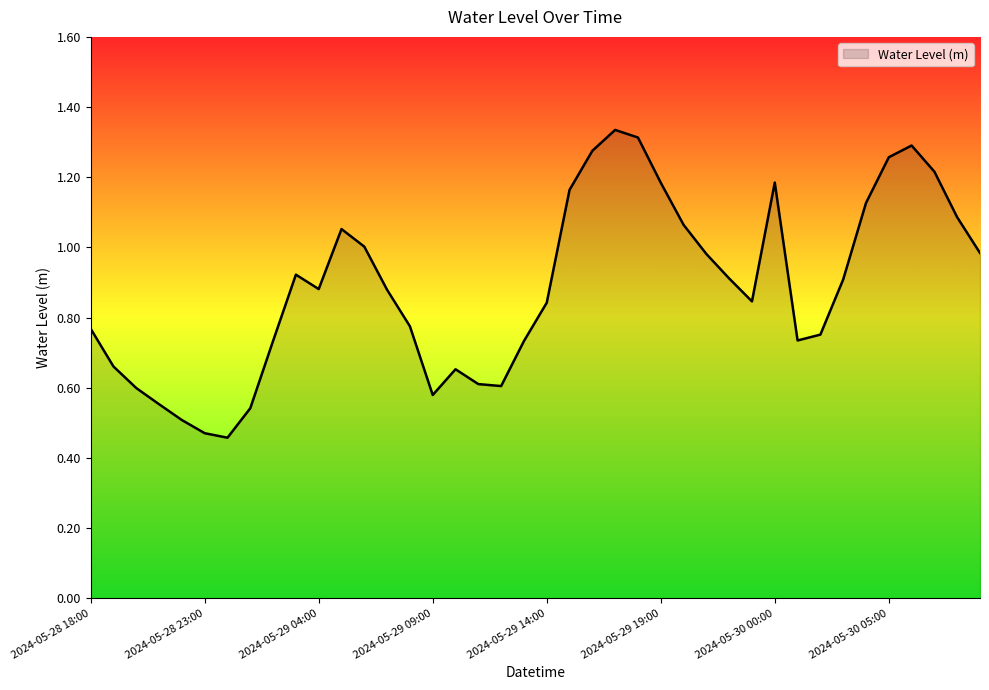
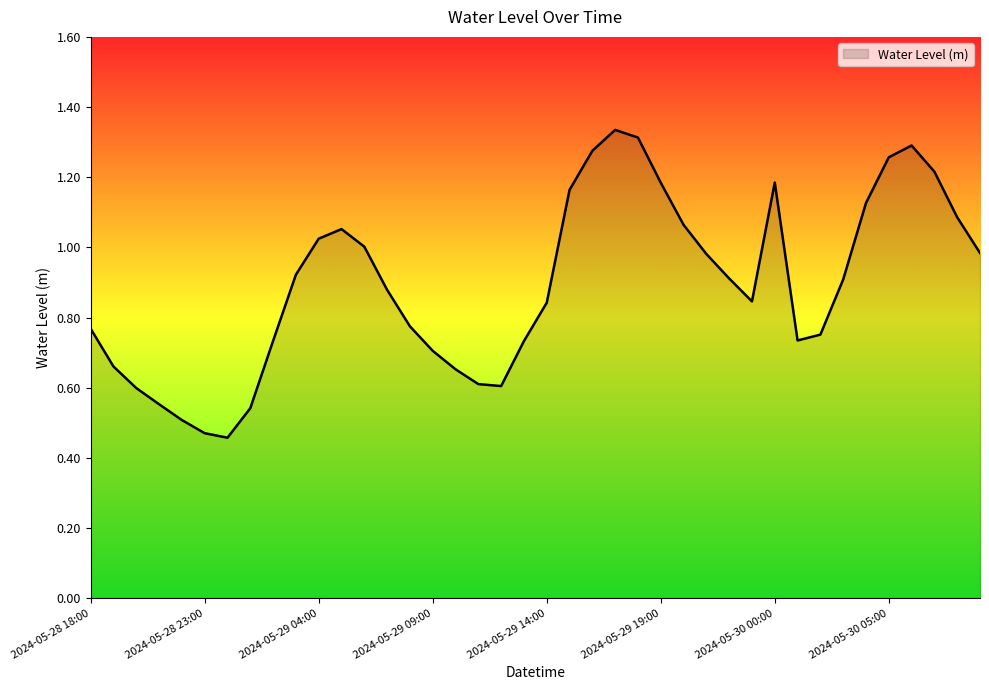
2024-05-29 04:00: 0.88 -> 1.02
2024-05-29 09:00: 0.58 -> 0.71
